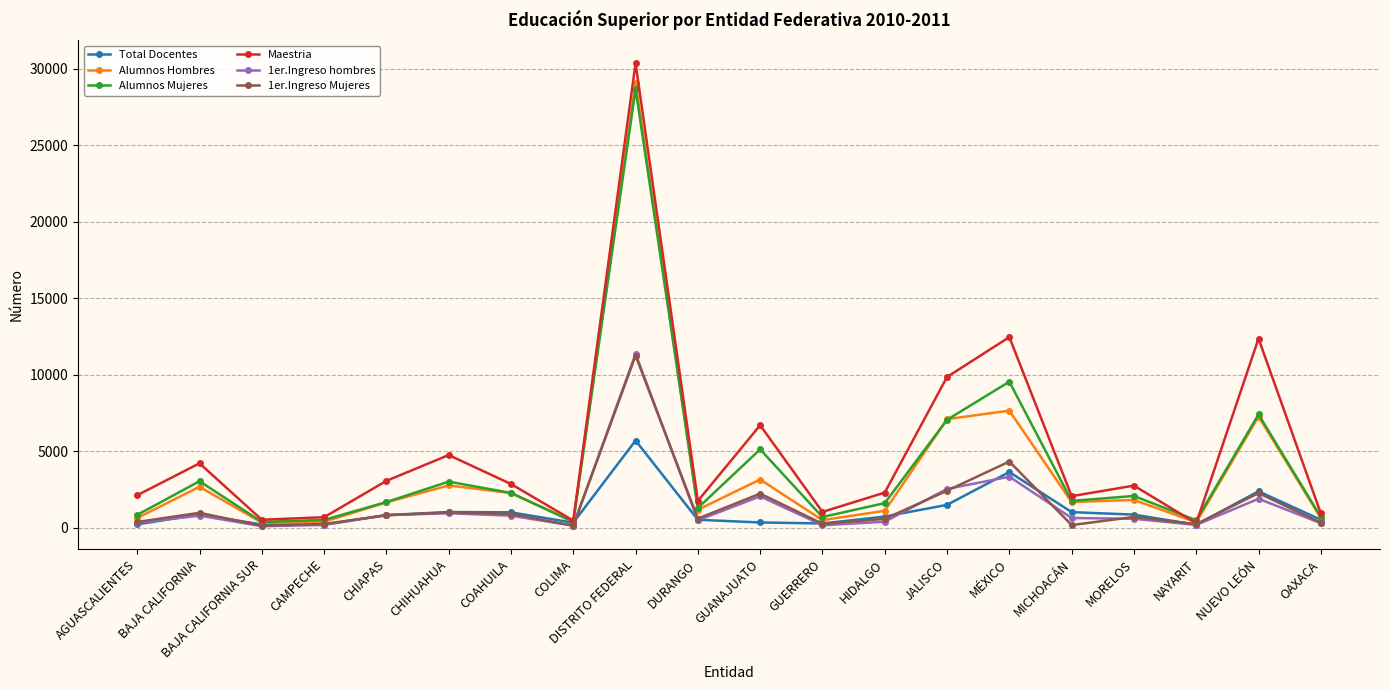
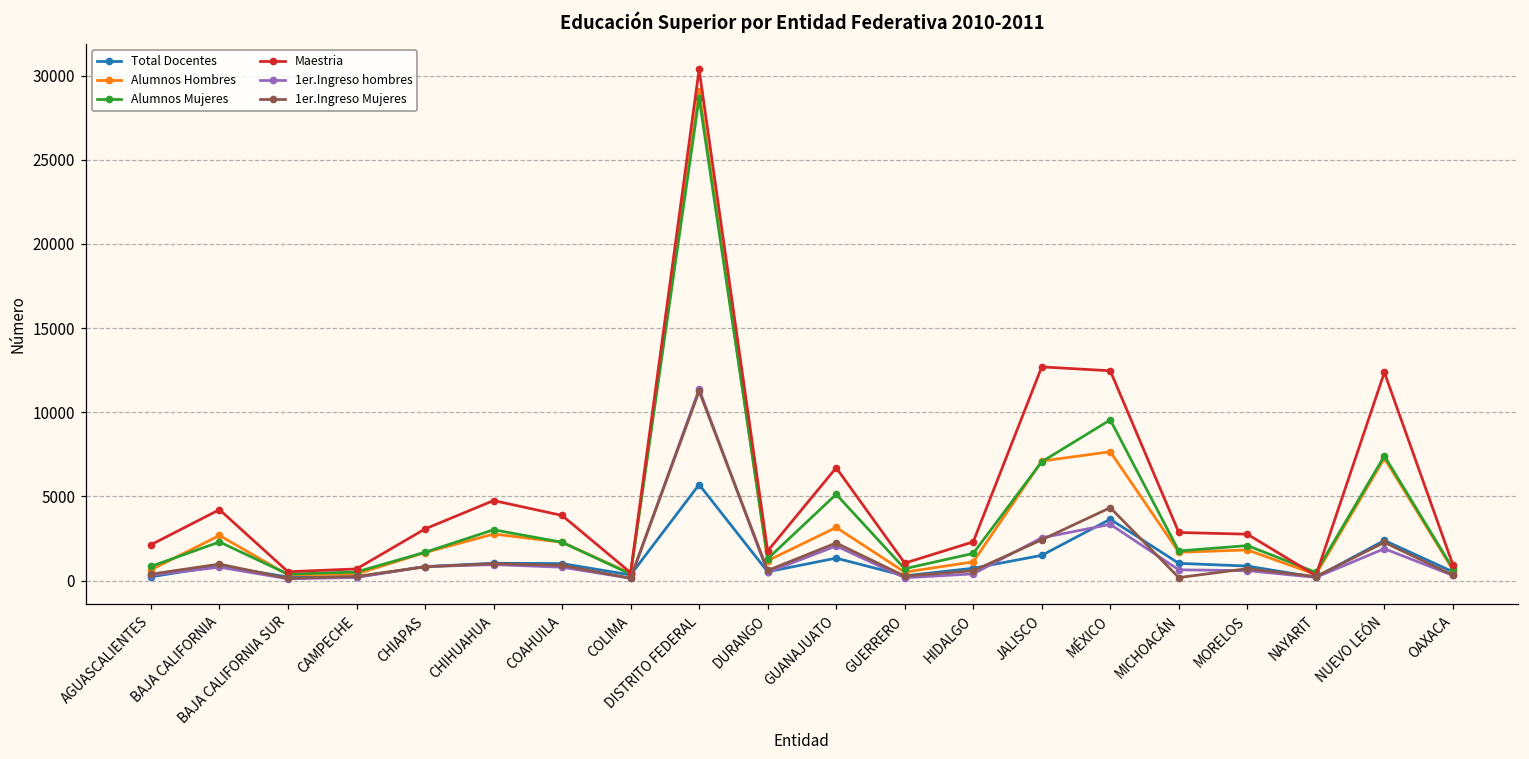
Alumnos Mujeres, BAJA CALIFORNIA: 3000 -> 2300
Maestria, COAHUILA: 2900 -> 3900
Total Docentes, GUANAJUATO: 400 -> 1300
Maestria, JALISCO: 9900 -> 12700
Maestria, MICHOACÁN: 2100 -> 2900
